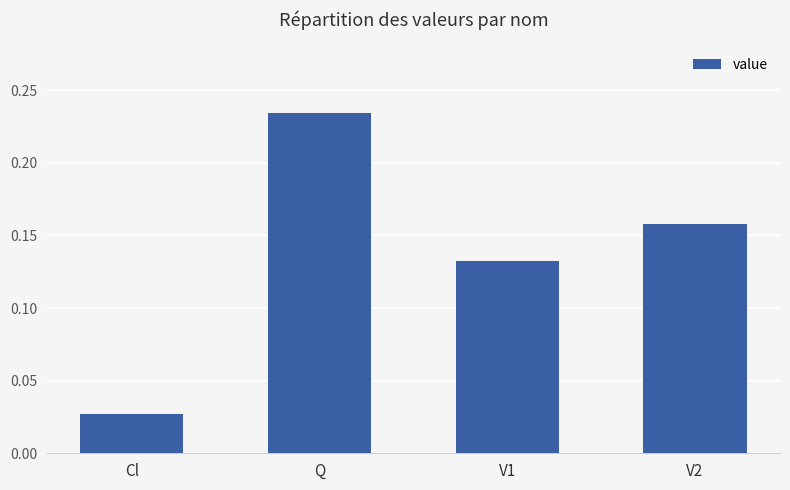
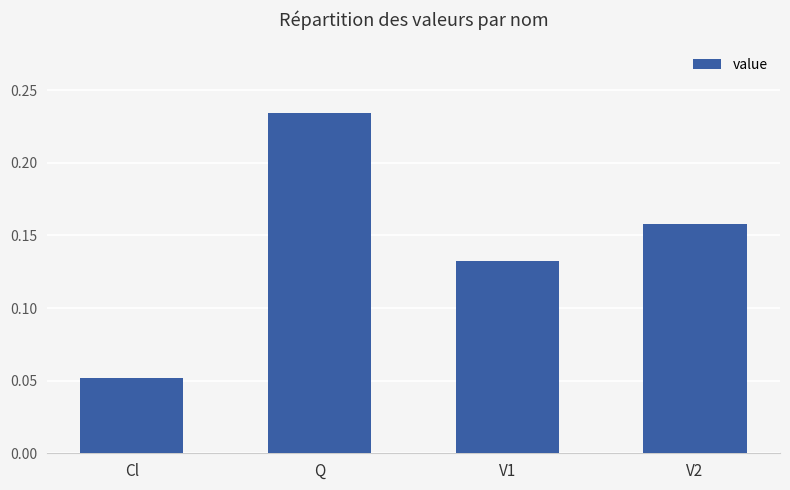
Cl: 0.027 -> 0.052
